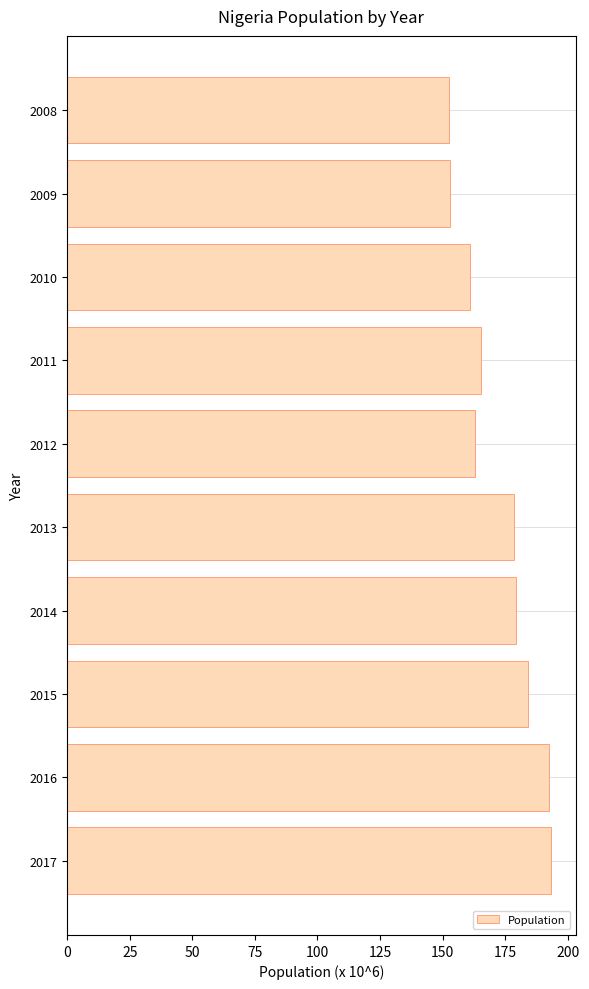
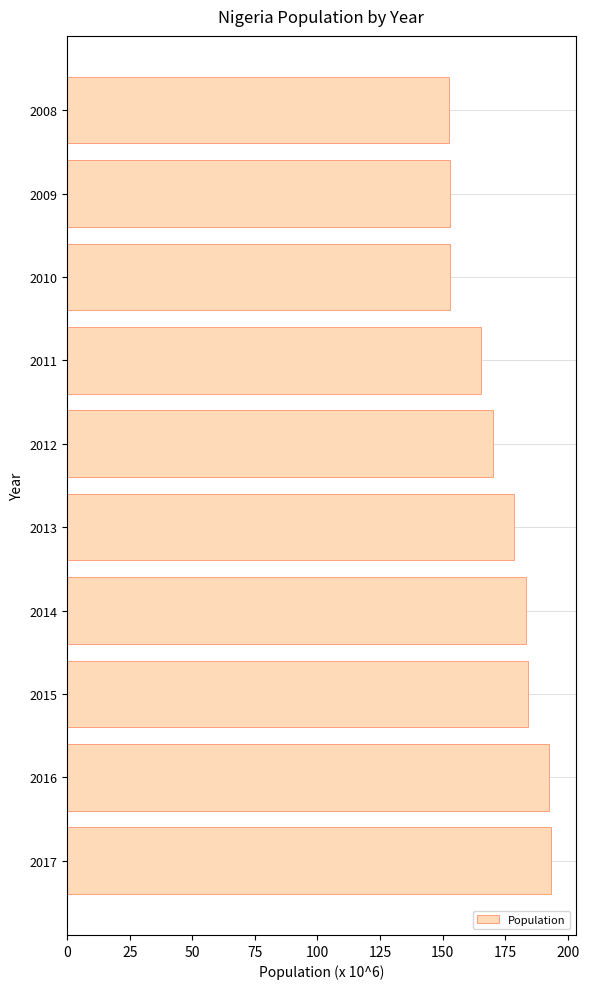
2010: 161 -> 153
2012: 163 -> 170
2014: 179 -> 183
